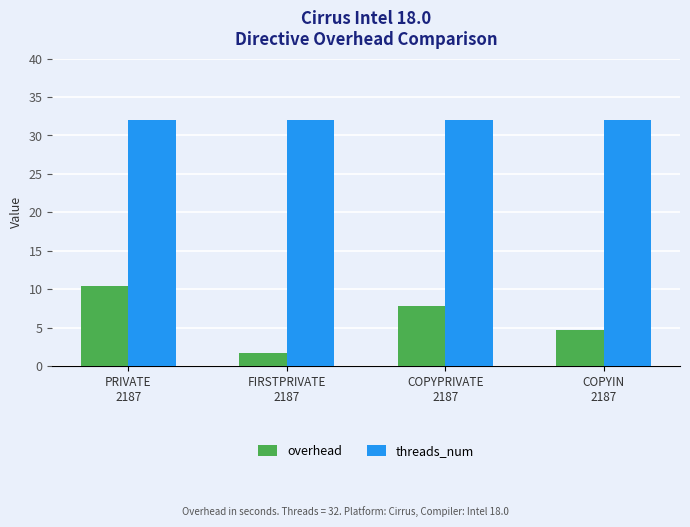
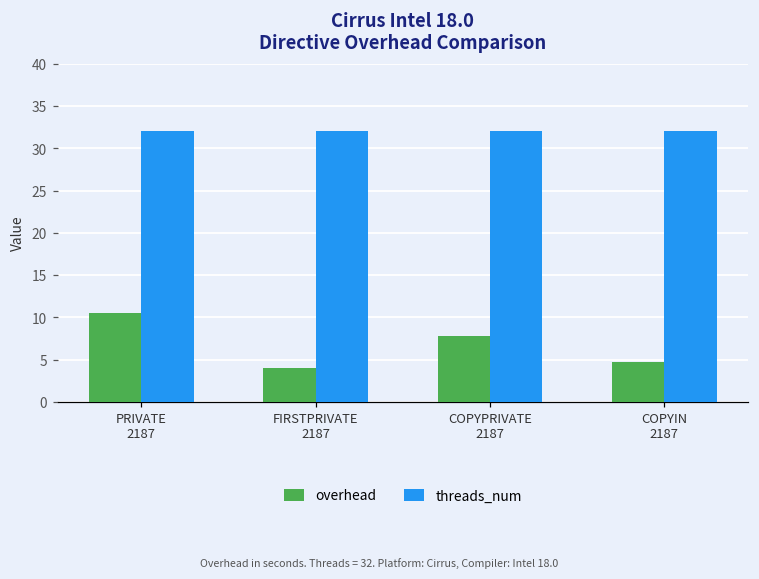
overhead, FIRSTPRIVATE 2187: 2 -> 4
